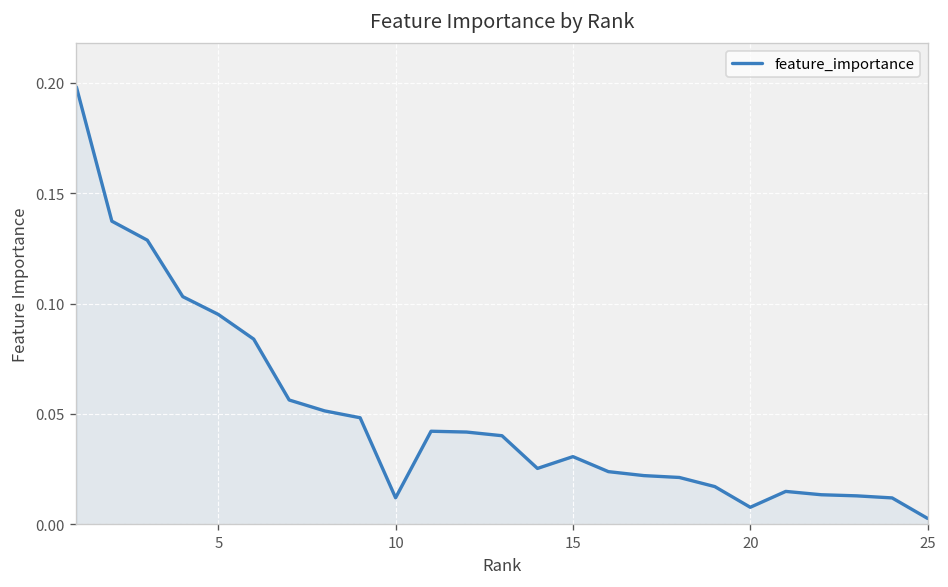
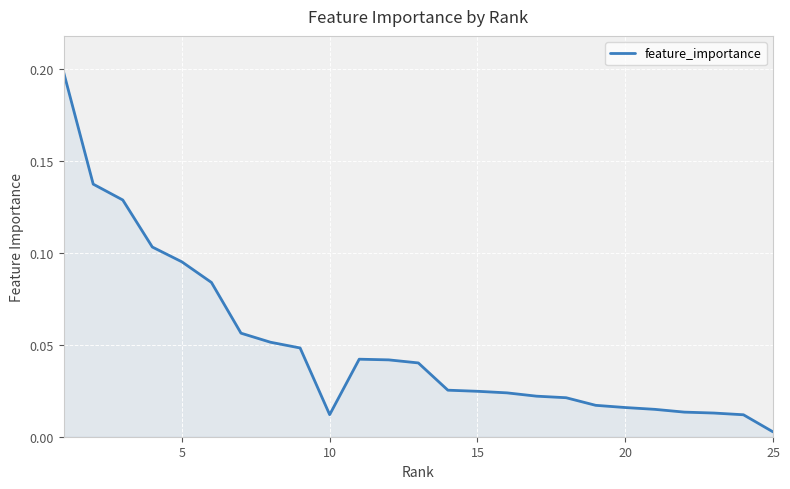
15: 0.031 -> 0.025
20: 0.008 -> 0.016
